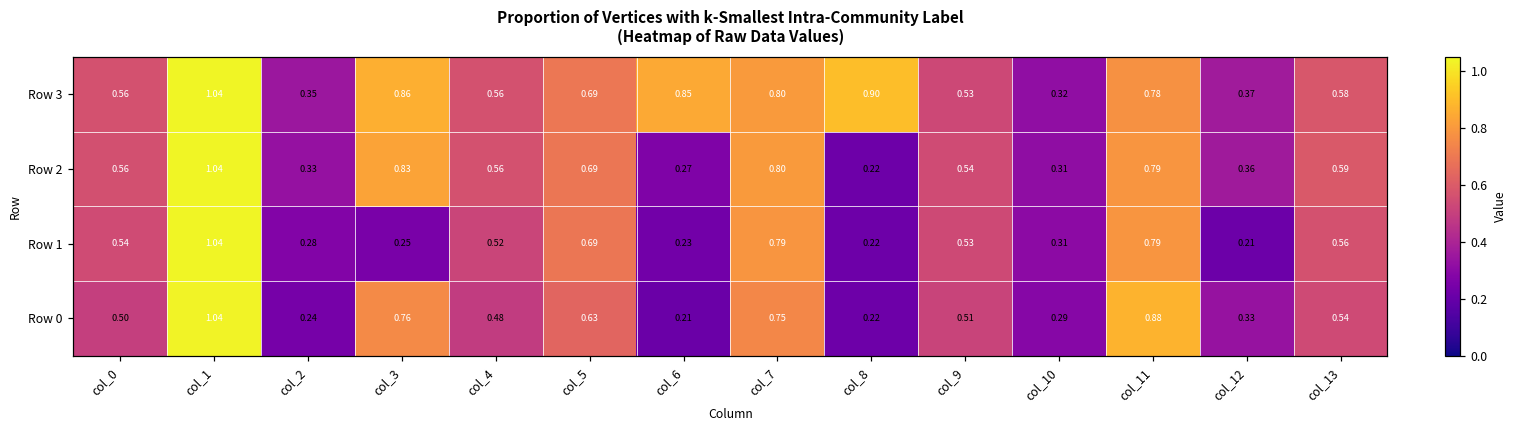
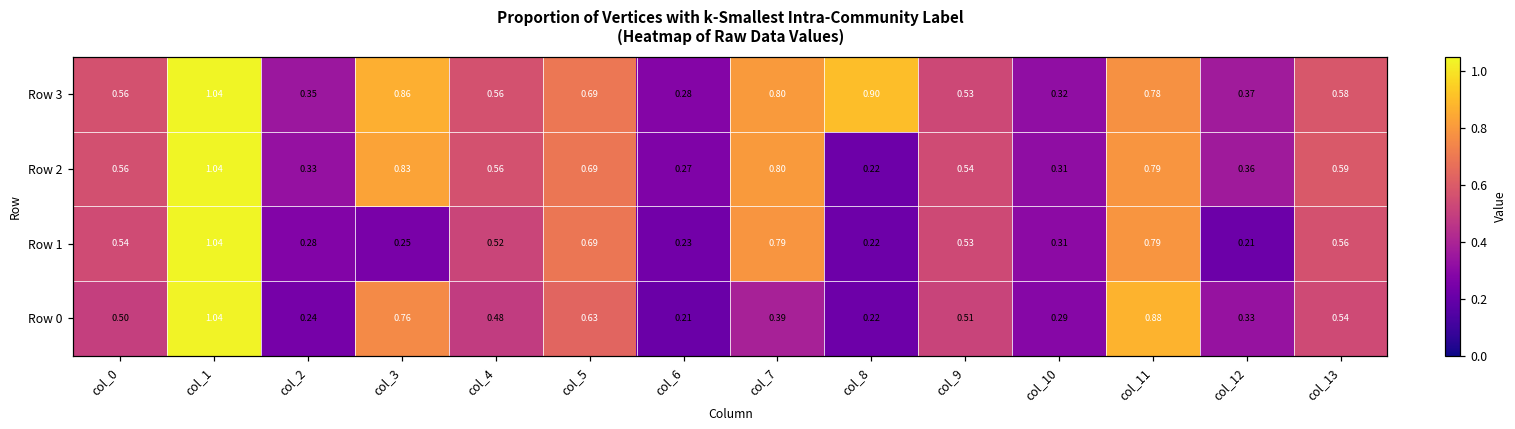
Row 3, col_6: 0.85 -> 0.28
Row 0, col_7: 0.75 -> 0.39
